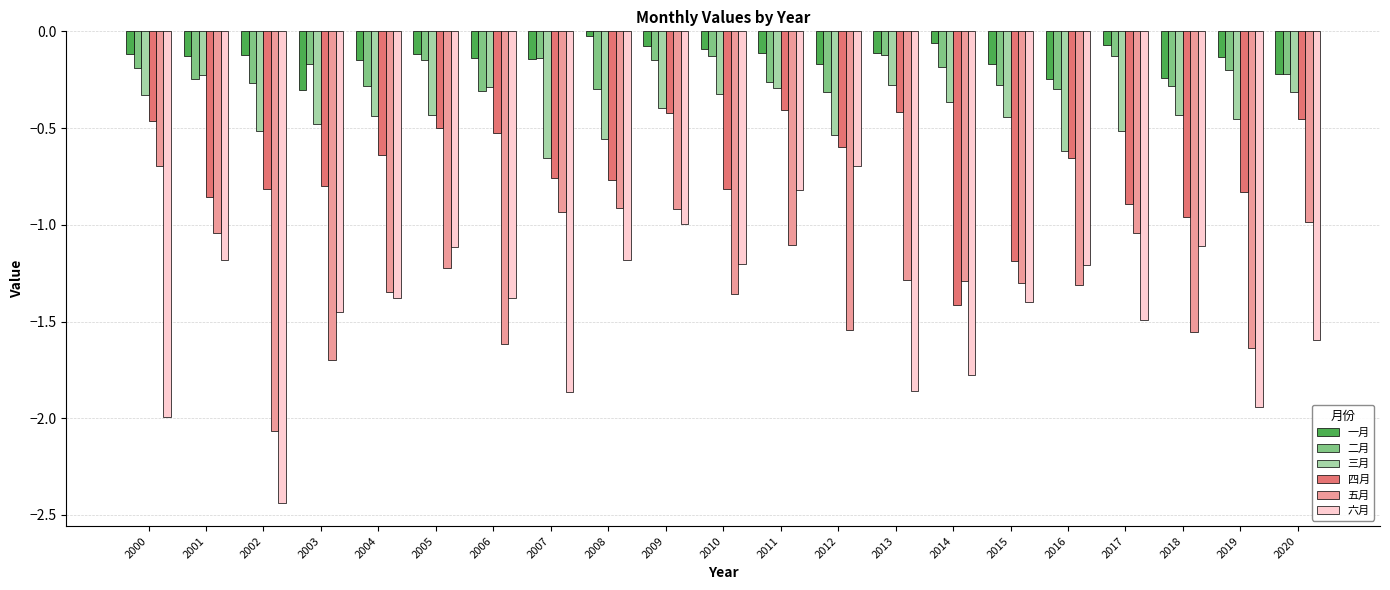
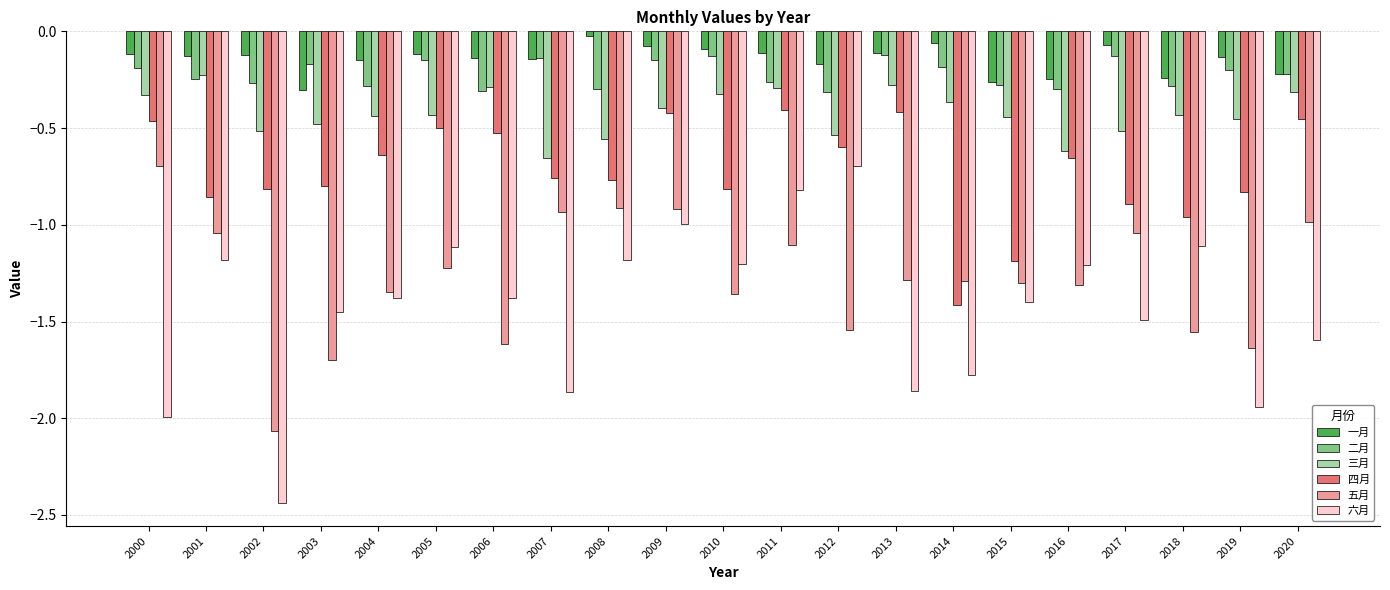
一月, 2015: -0.17 -> -0.26
